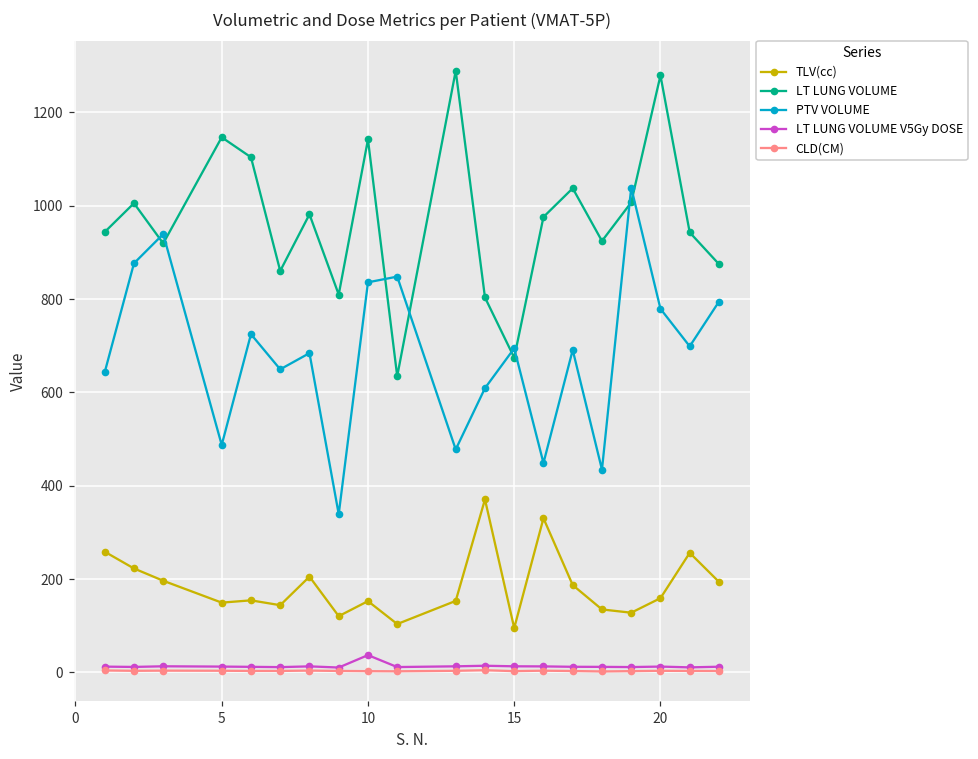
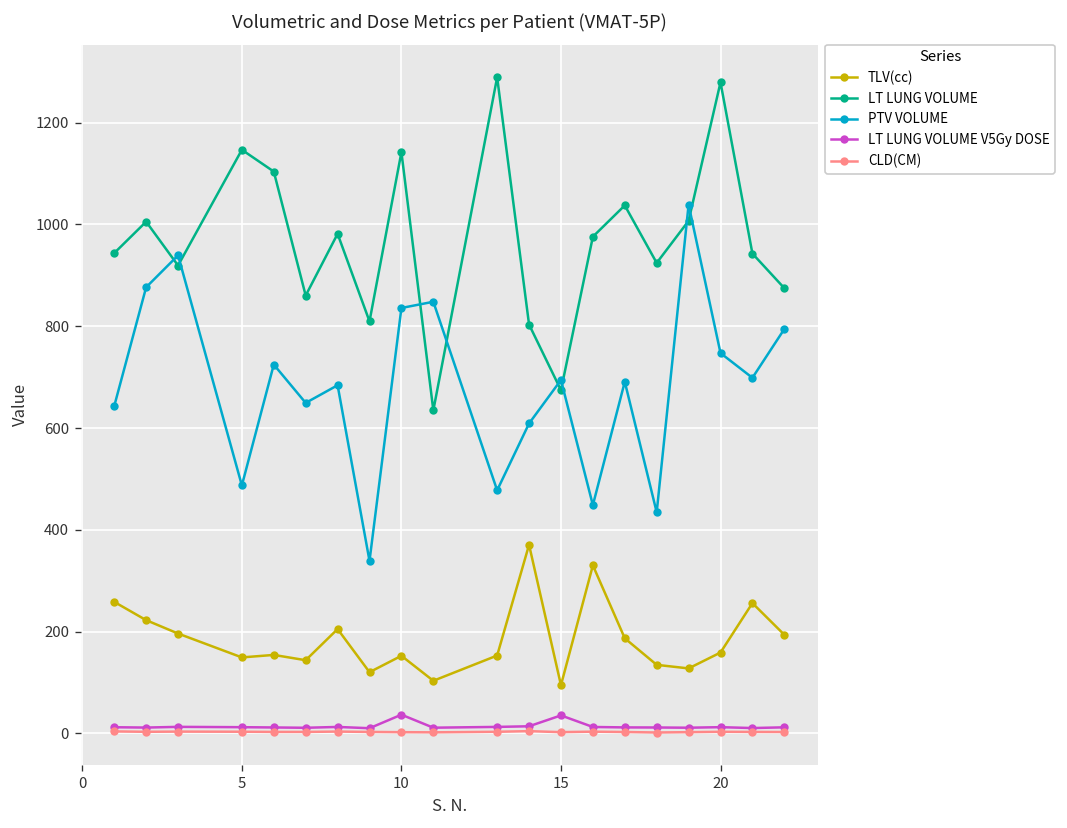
LT LUNG VOLUME V5Gy DOSE, 15: 10 -> 40
PTV VOLUME, 20: 780 -> 750
